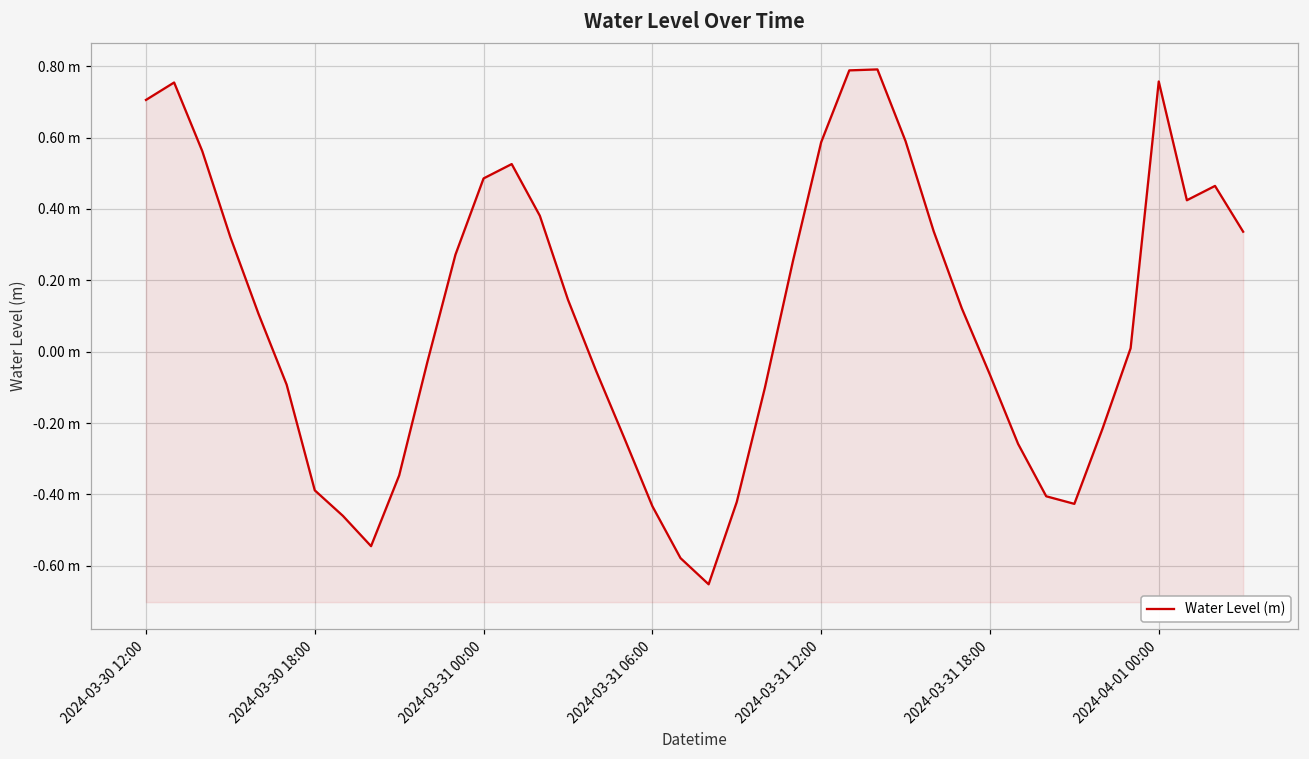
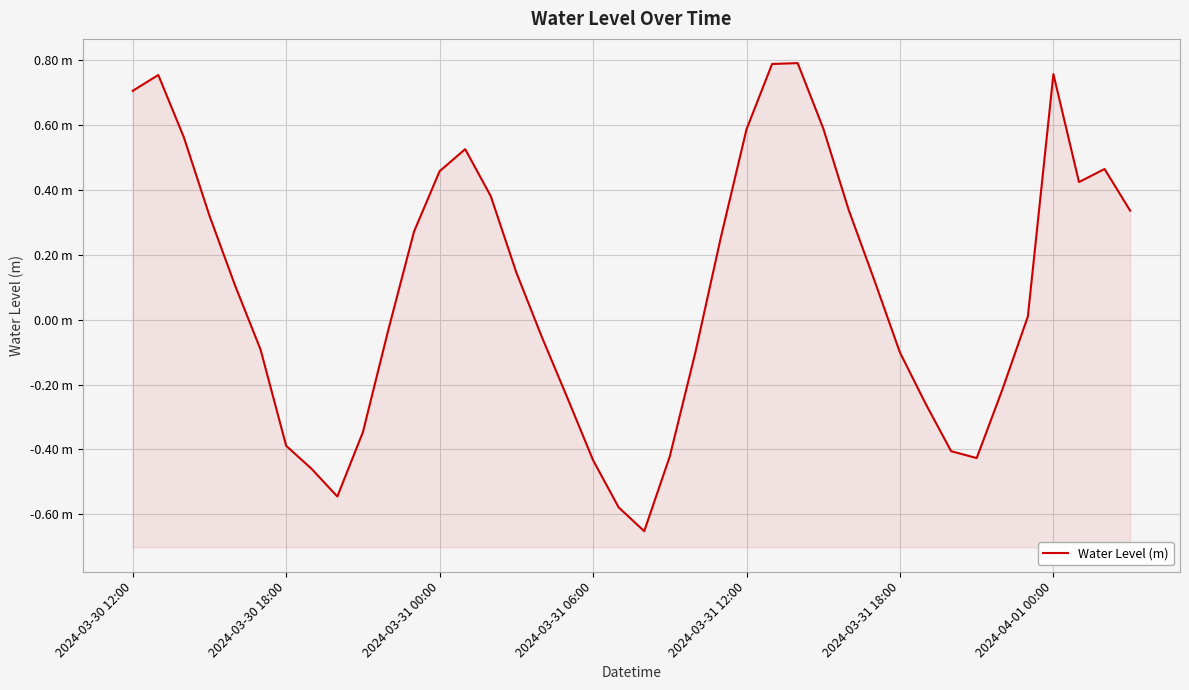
2024-03-31 00:00: 0.49 m -> 0.46 m
2024-03-31 18:00: -0.06 m -> -0.10 m
